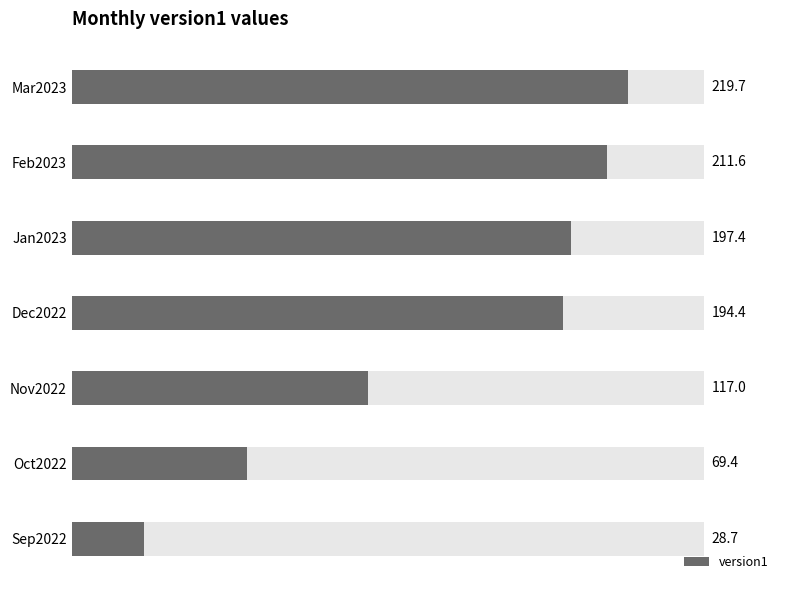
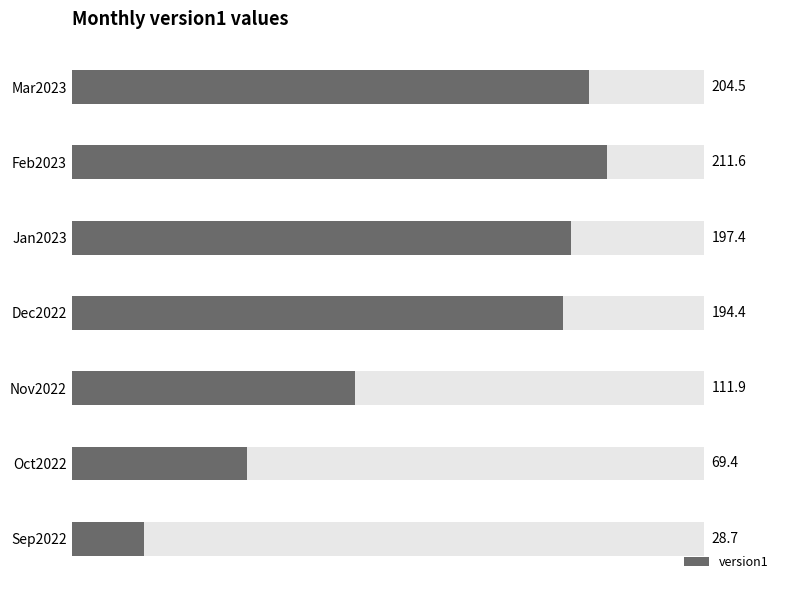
version1, Mar2023: 219.7 -> 204.5
version1, Nov2022: 117.0 -> 111.9
